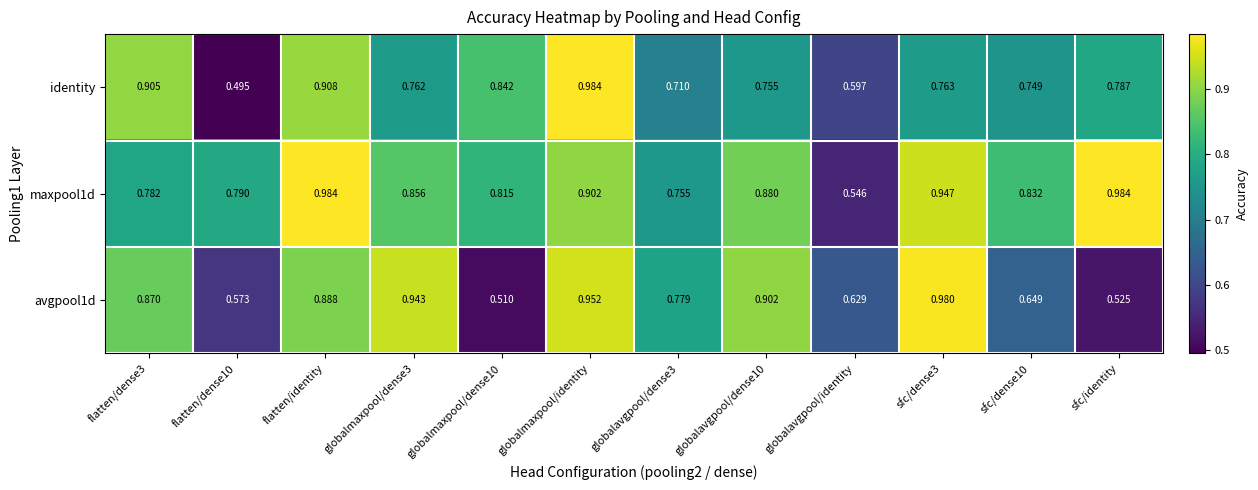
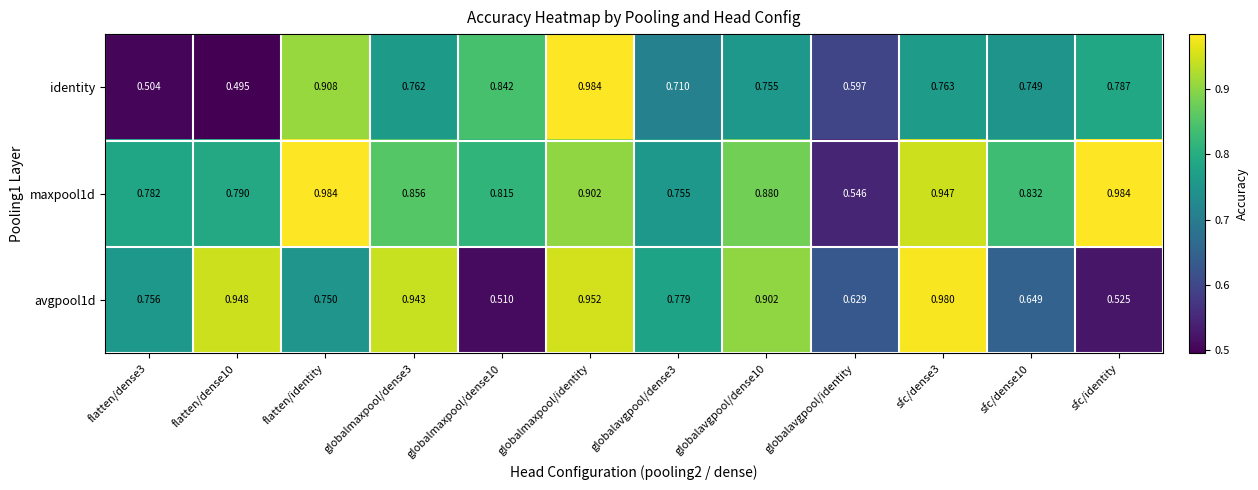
identity, flatten/dense3: 0.905 -> 0.504
avgpool1d, flatten/dense3: 0.870 -> 0.756
avgpool1d, flatten/dense10: 0.573 -> 0.948
avgpool1d, flatten/identity: 0.888 -> 0.750
